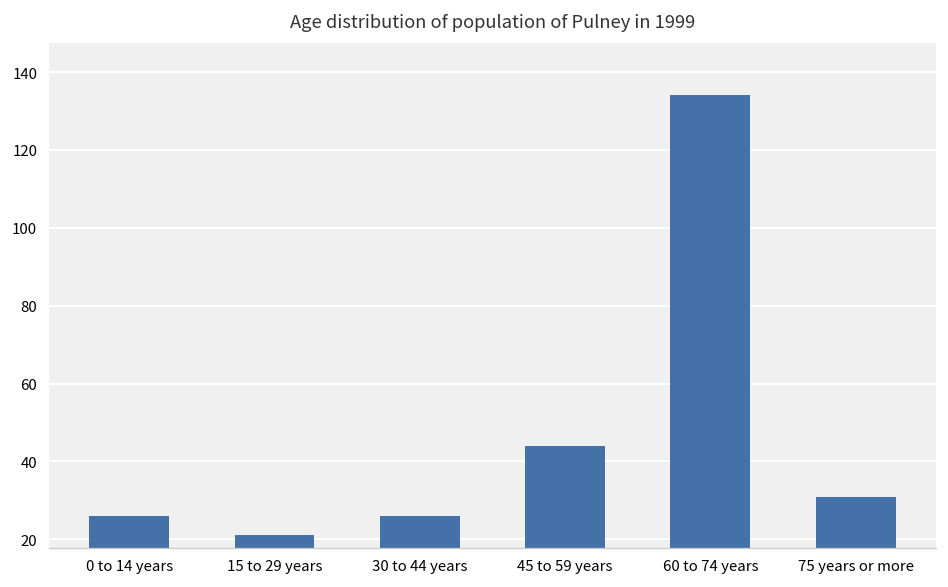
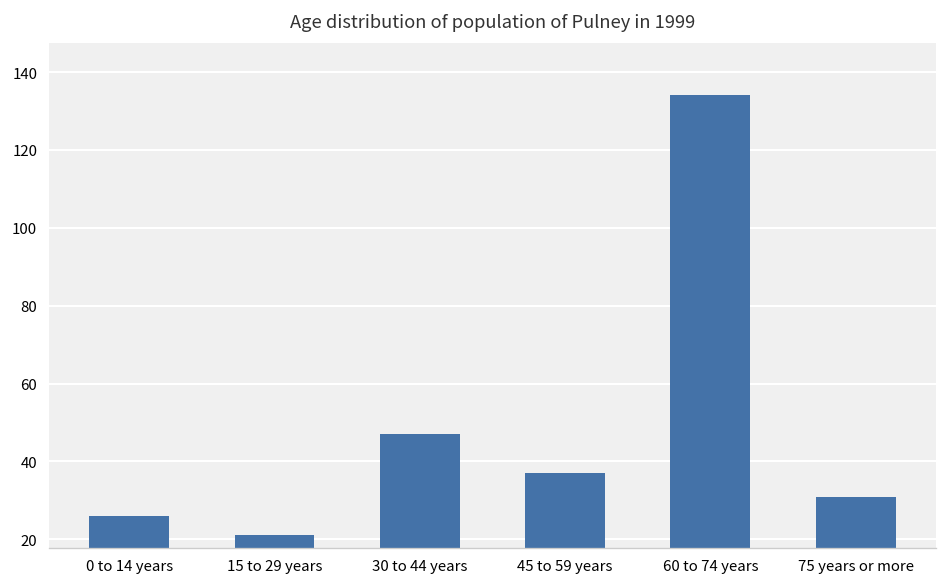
30 to 44 years: 26 -> 47
45 to 59 years: 44 -> 37
